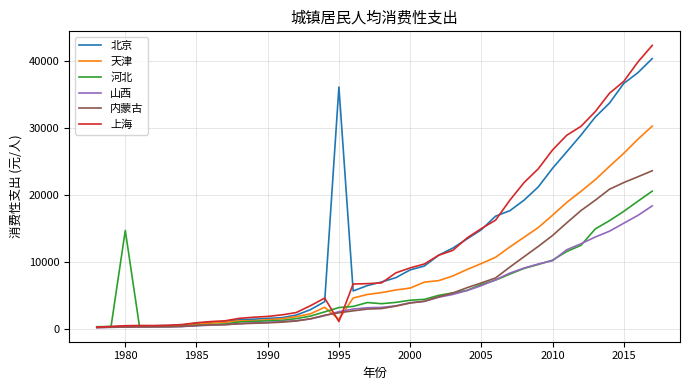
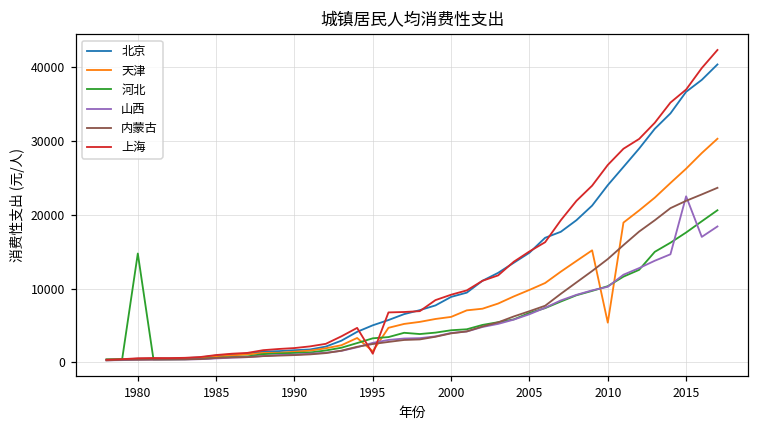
北京, 1995: 36000 -> 5000
天津, 2010: 17000 -> 5000
山西, 2015: 16000 -> 22000
